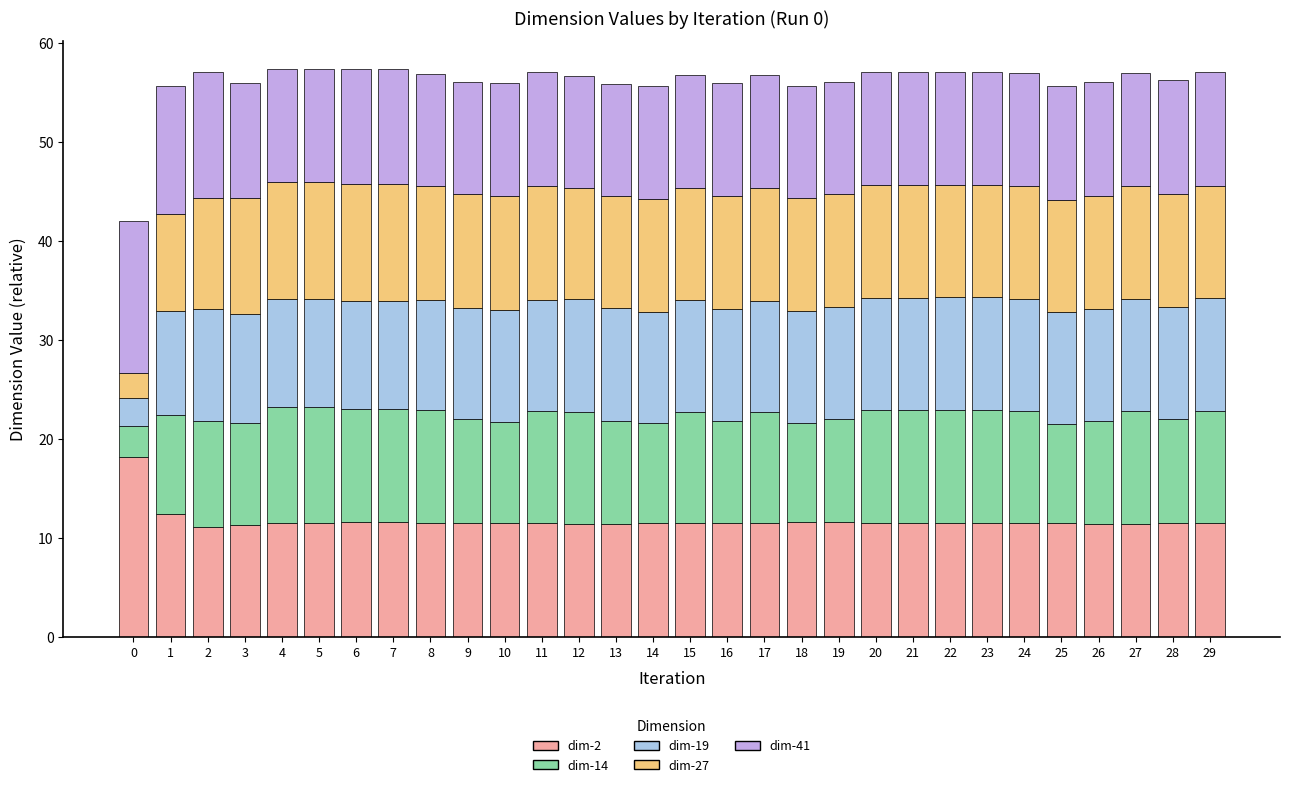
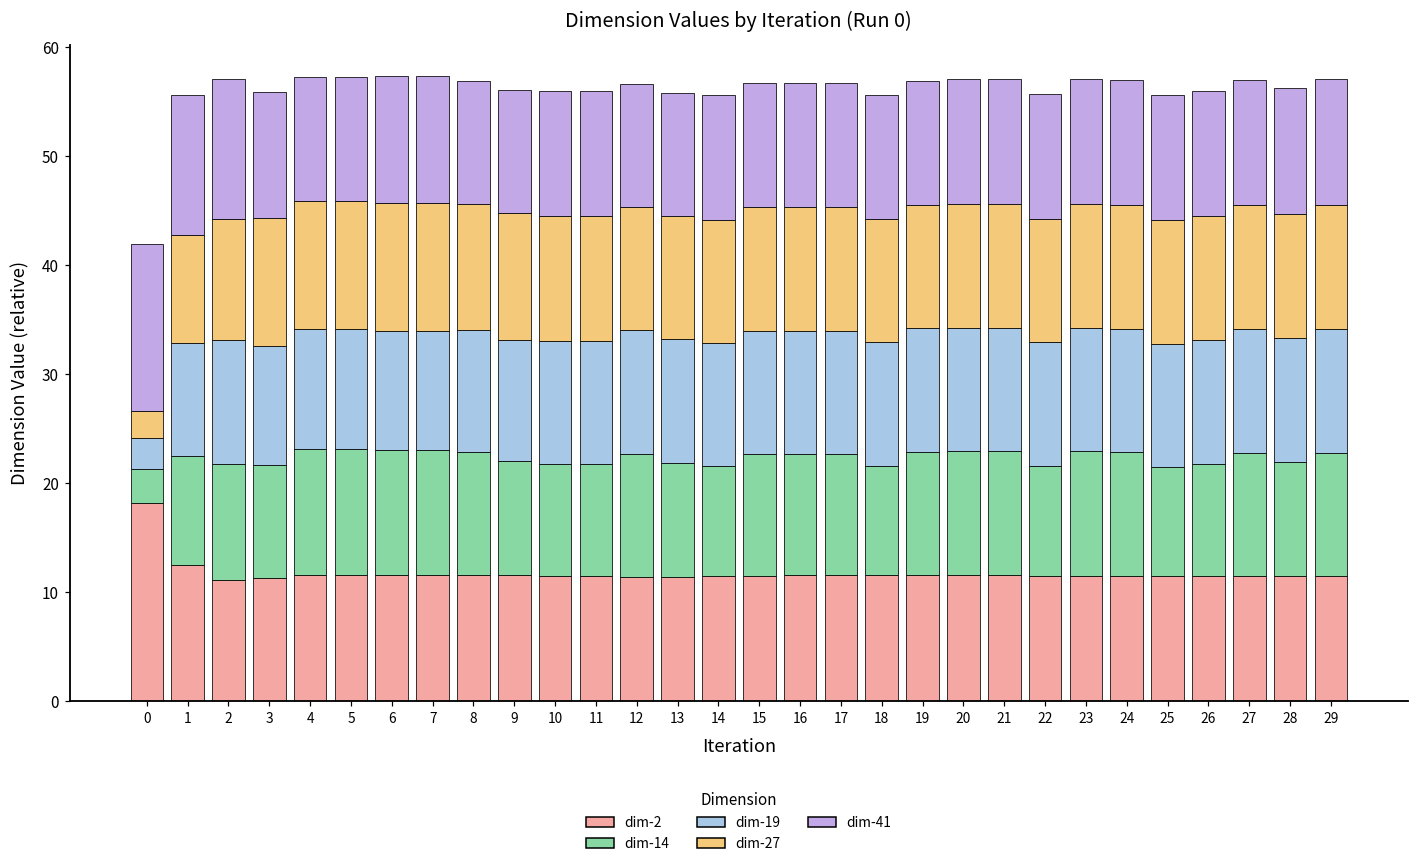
dim-14, 11: 11 -> 10
dim-14, 16: 10 -> 11
dim-14, 19: 10 -> 11
dim-14, 22: 11 -> 10
